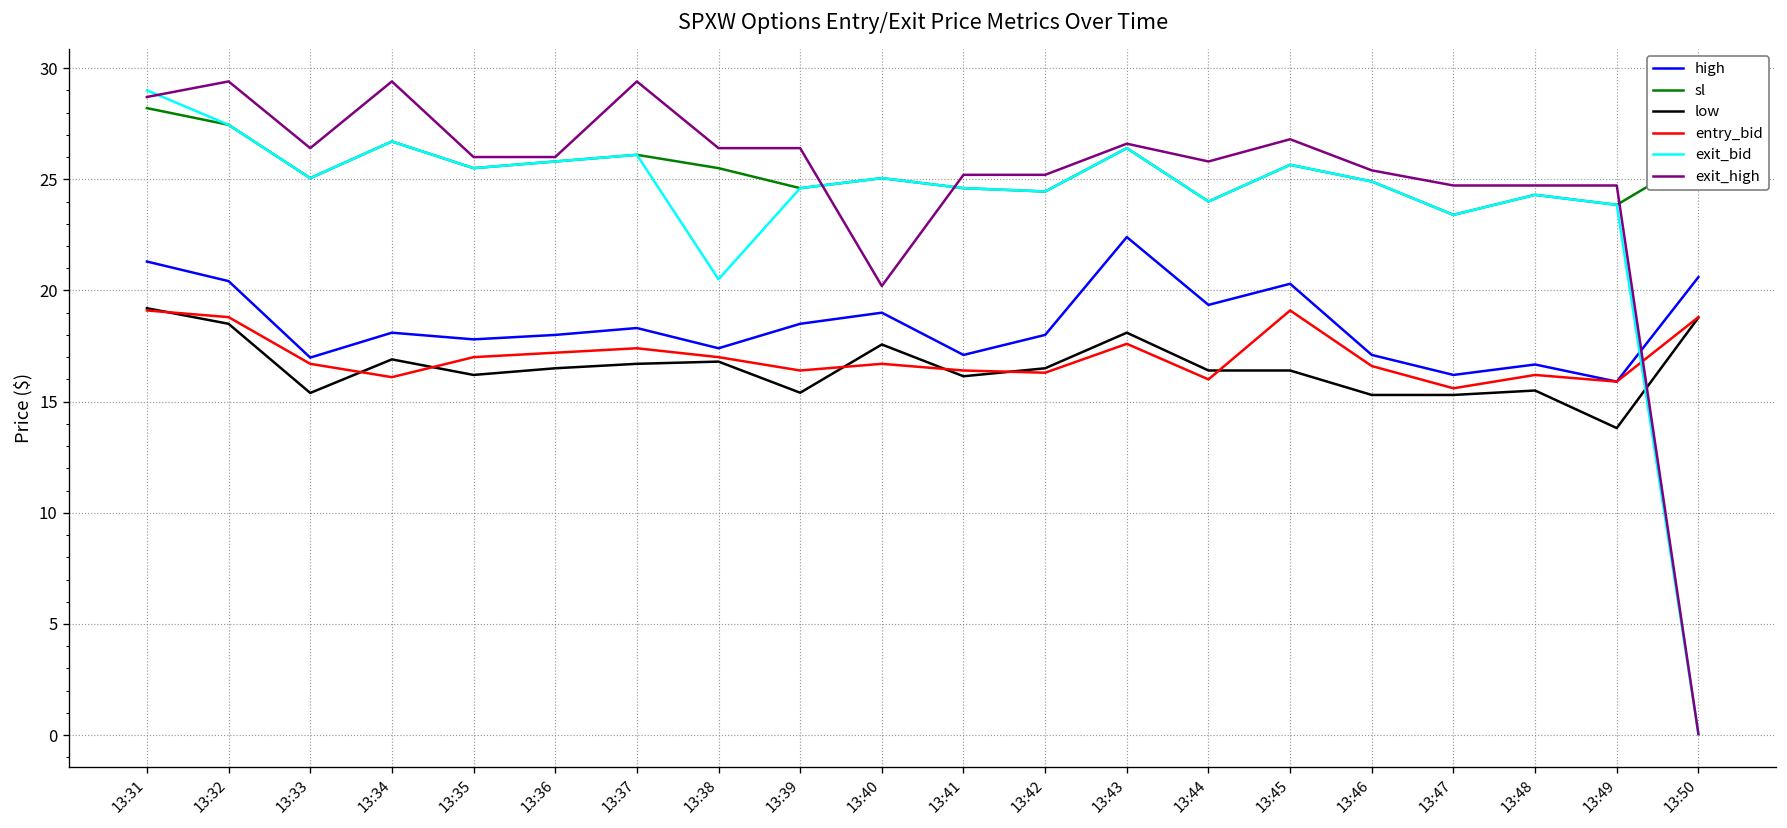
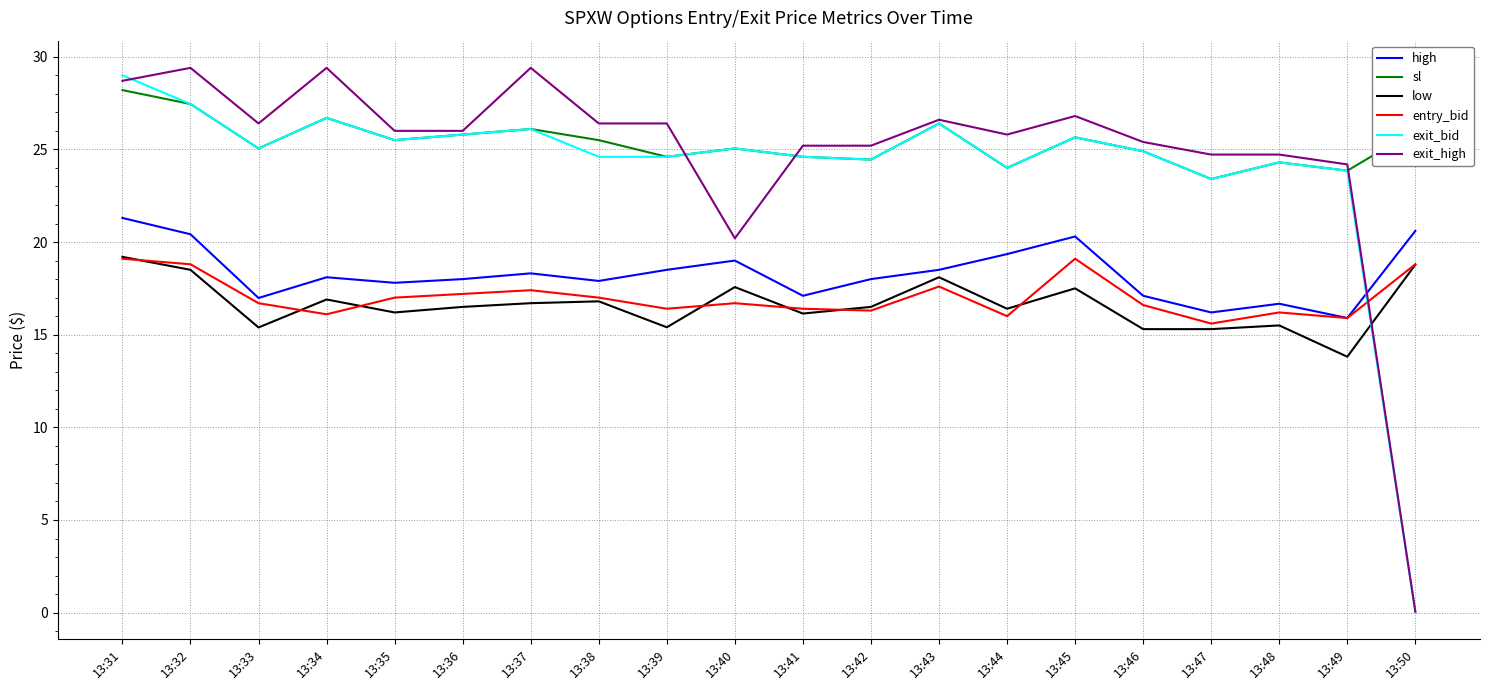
high, 13:38: 17.4 -> 17.9
exit_bid, 13:38: 20.5 -> 24.6
high, 13:43: 22.4 -> 18.5
low, 13:45: 16.4 -> 17.5
exit_high, 13:49: 24.7 -> 24.2
